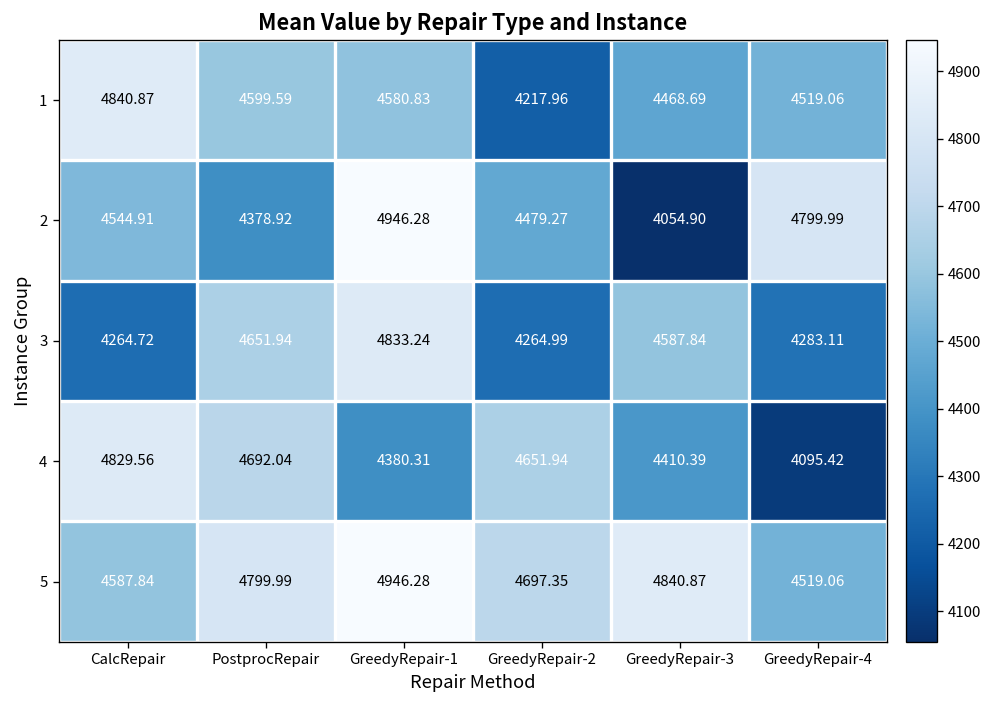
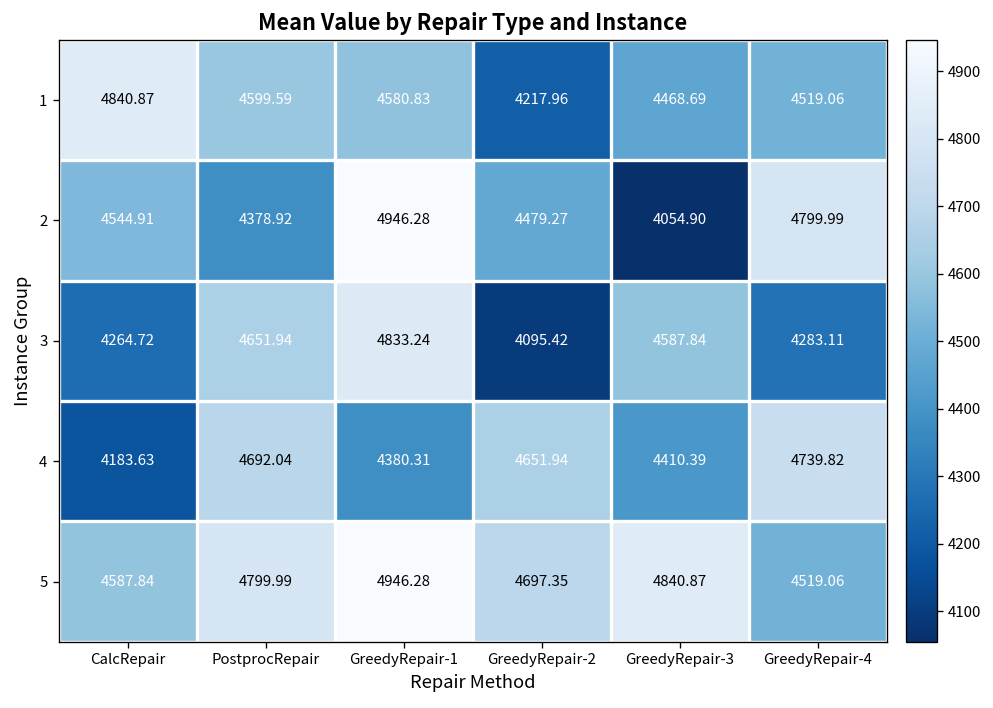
3, GreedyRepair-2: 4264.99 -> 4095.42
4, CalcRepair: 4829.56 -> 4183.63
4, GreedyRepair-4: 4095.42 -> 4739.82
